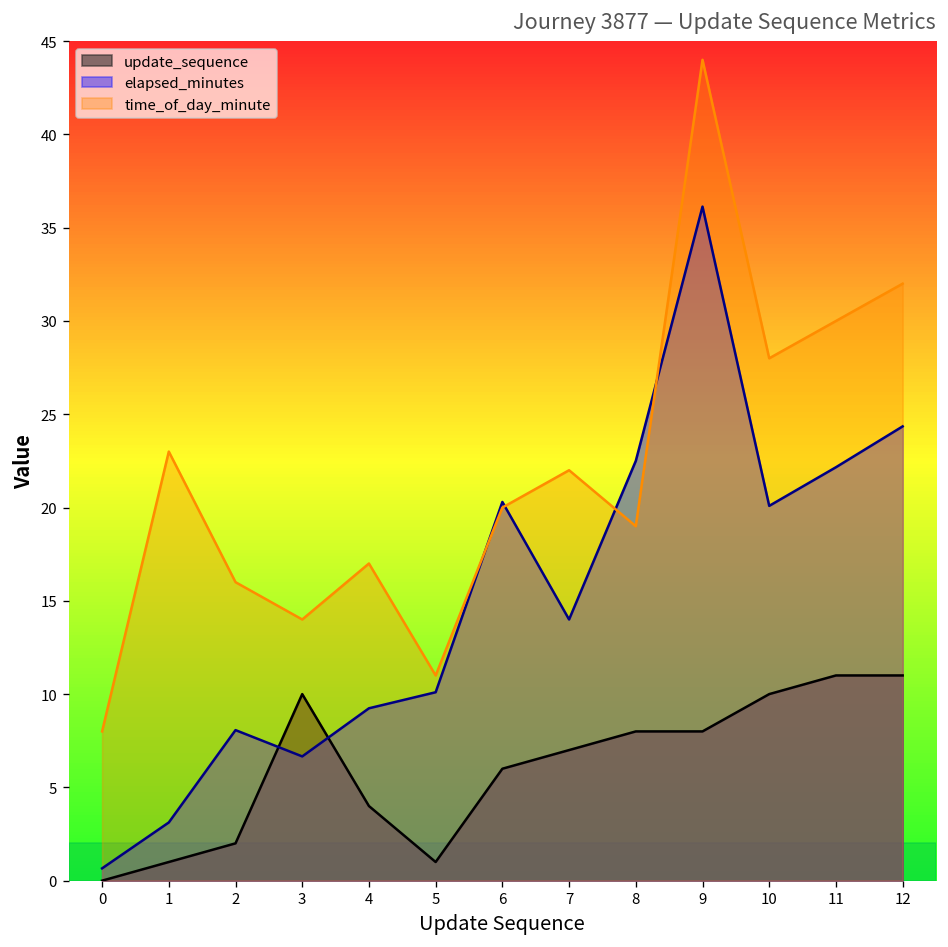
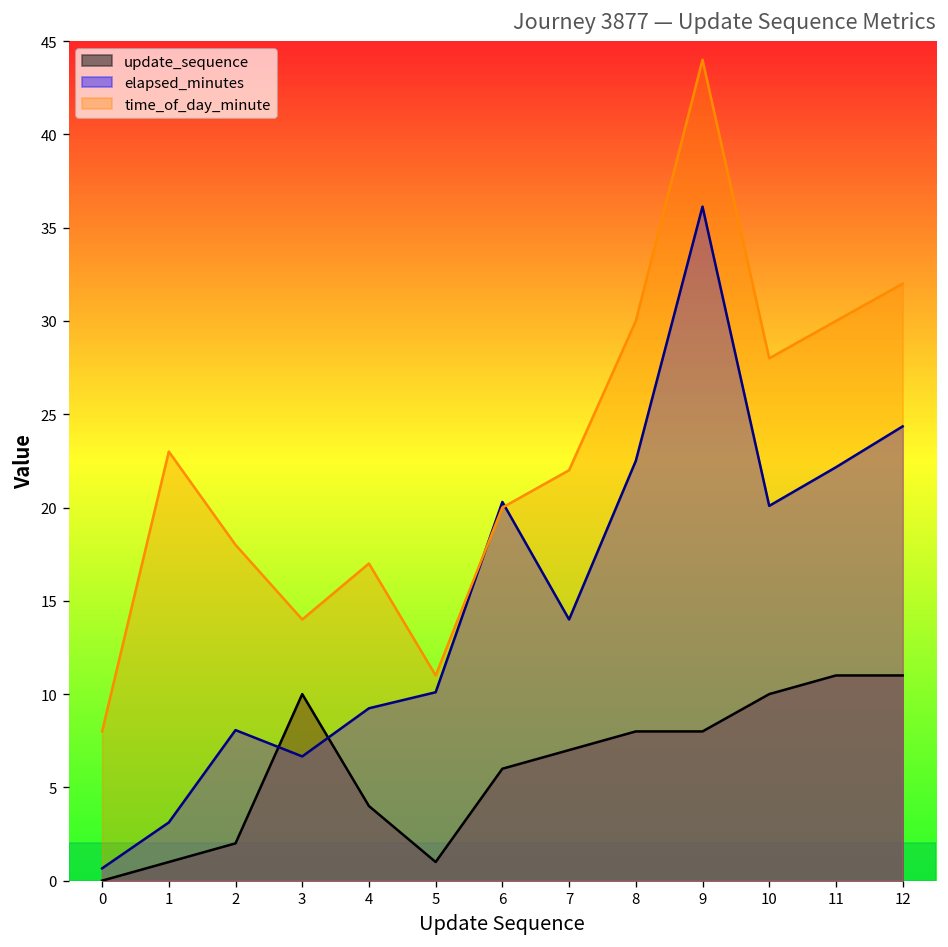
time_of_day_minute, 2: 16 -> 18
time_of_day_minute, 8: 19 -> 30
